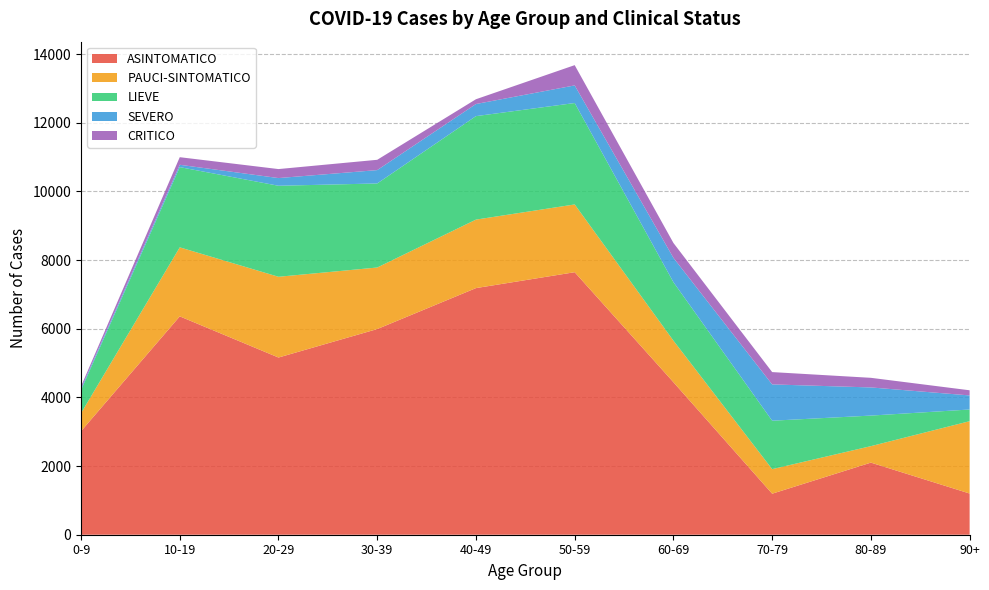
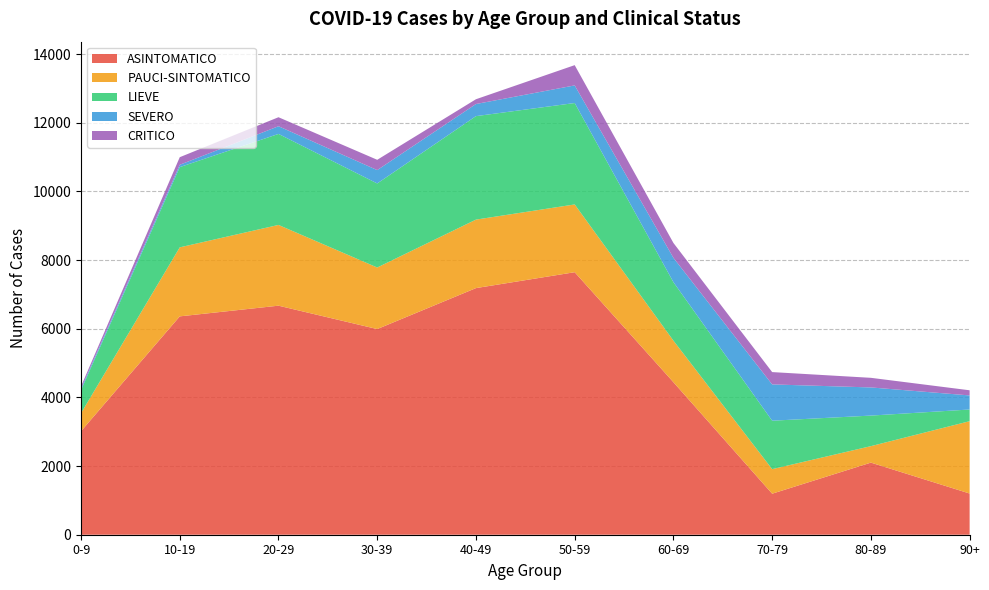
ASINTOMATICO, 20-29: 5200 -> 6700
